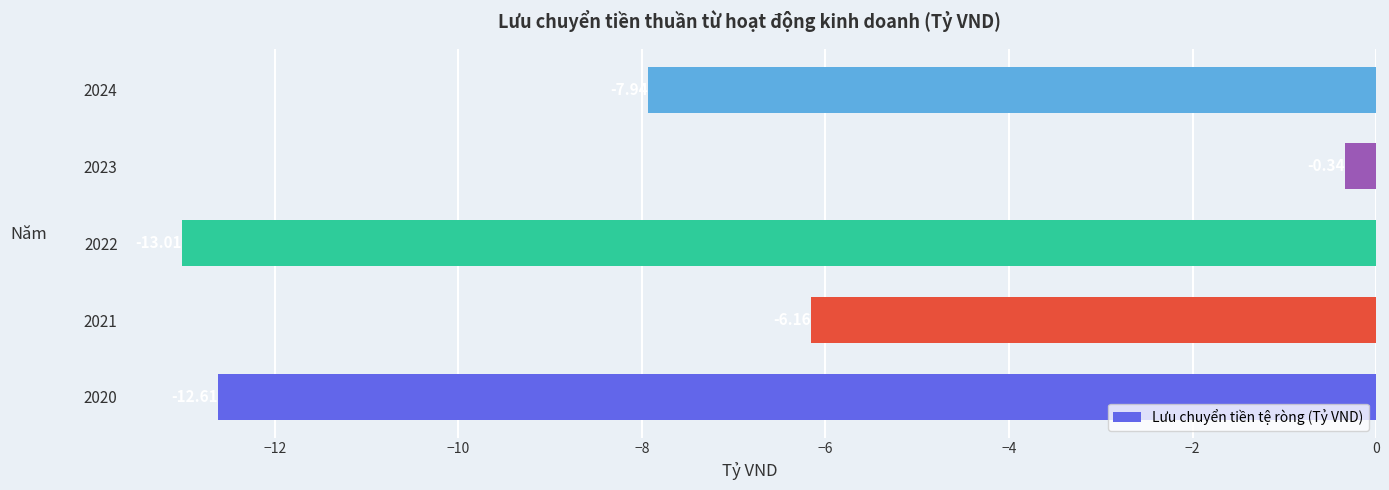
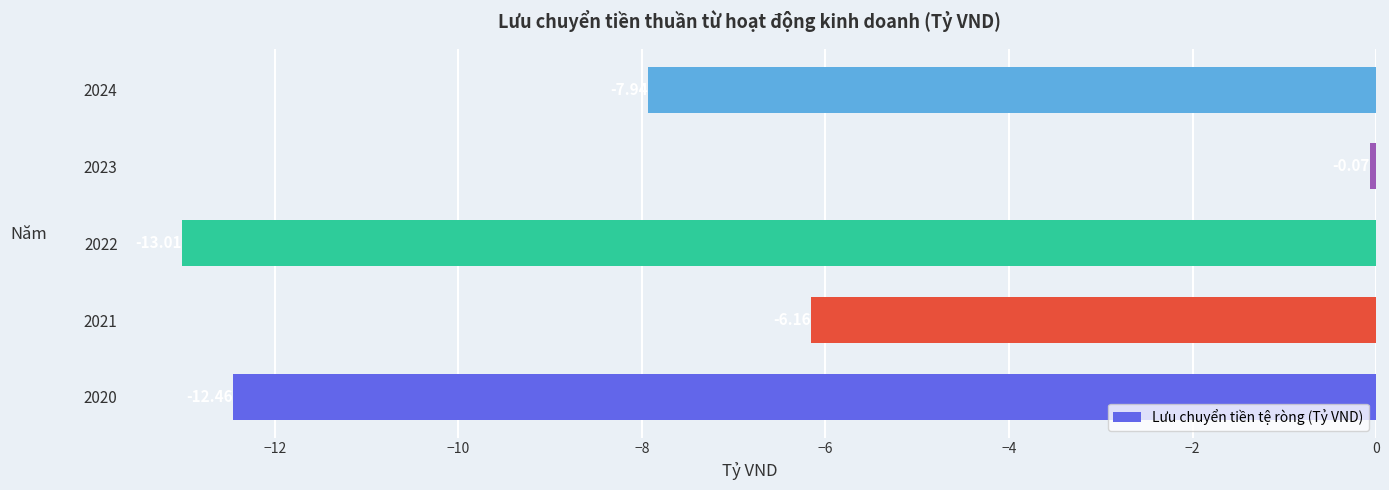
2023: -0.3 -> -0.1
2020: -12.6 -> -12.5
